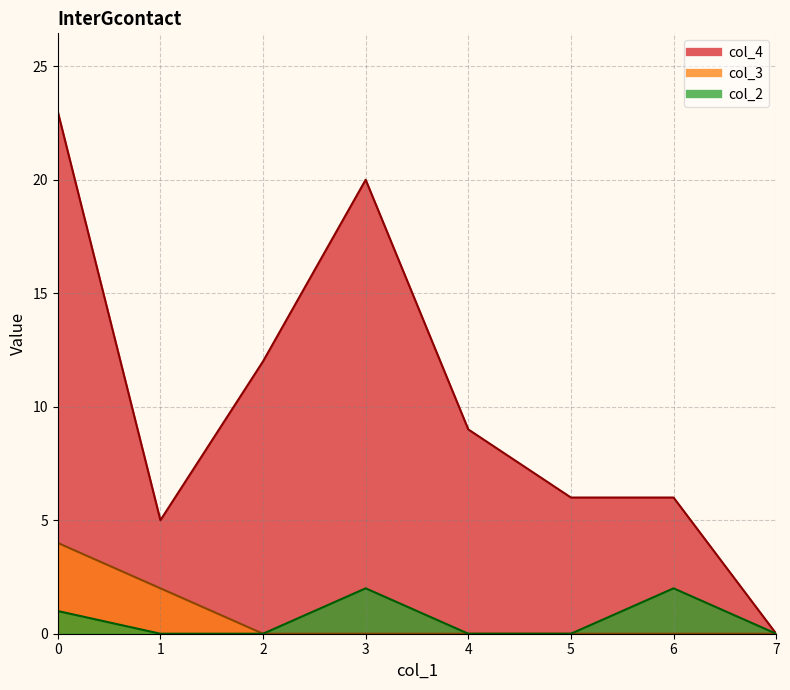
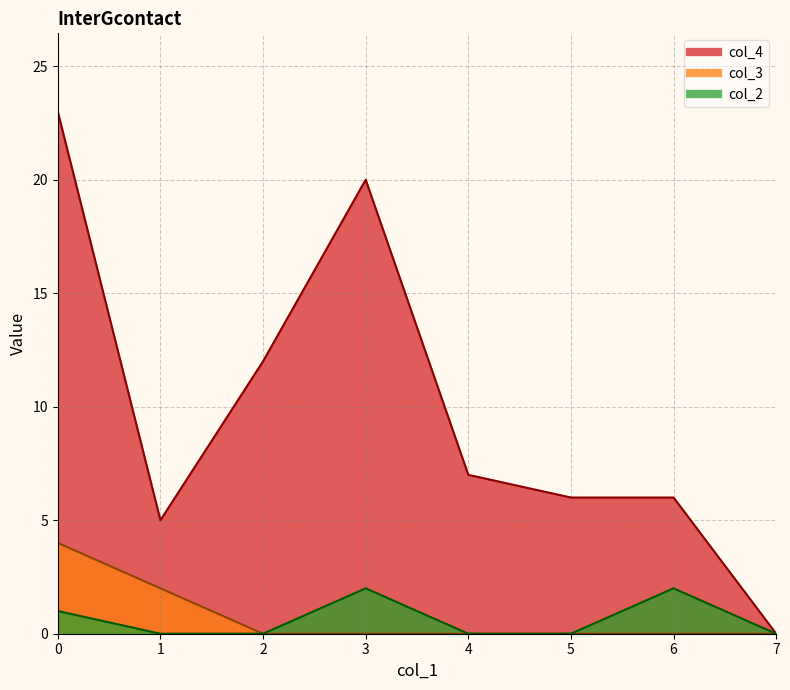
col_4, 4: 9 -> 7
